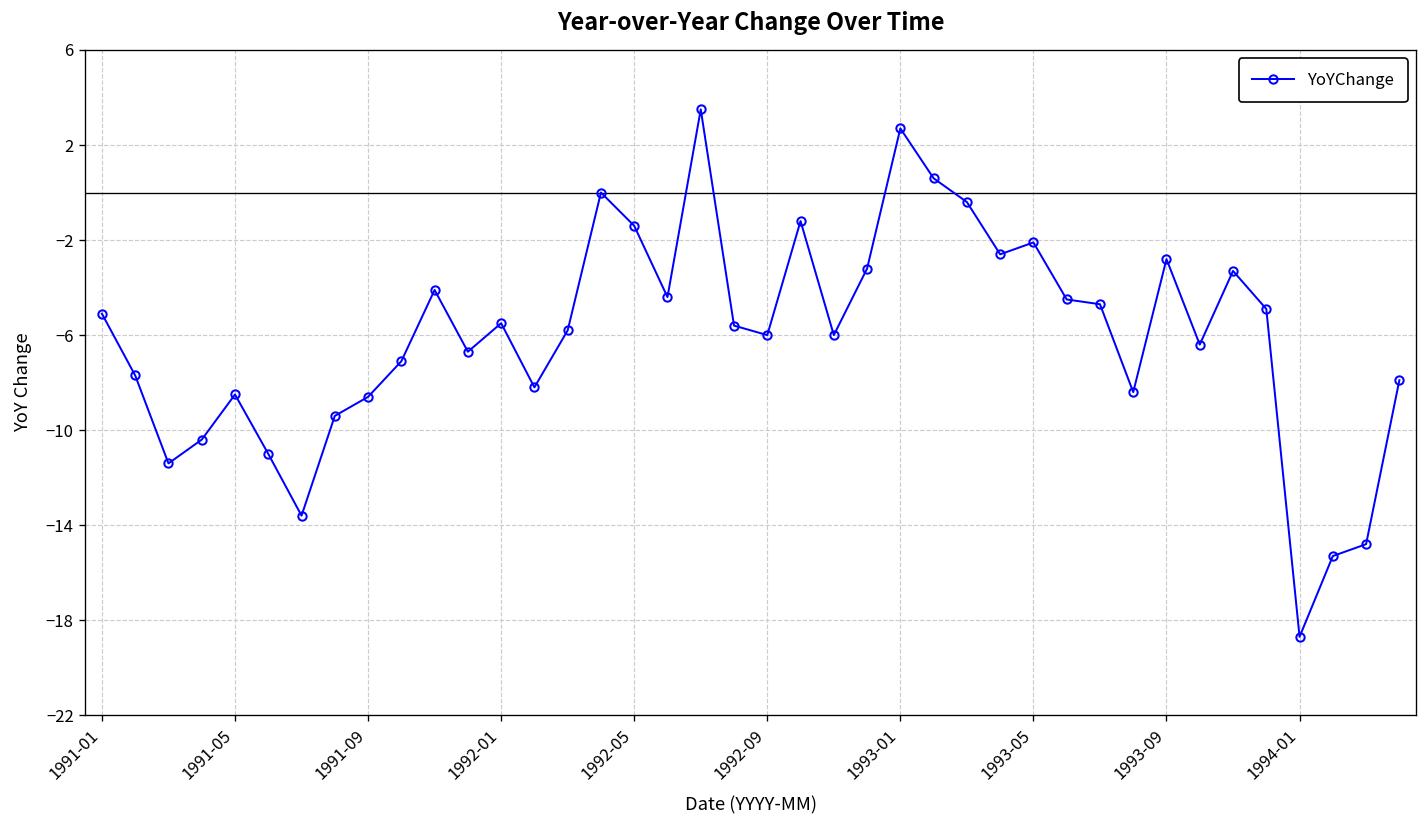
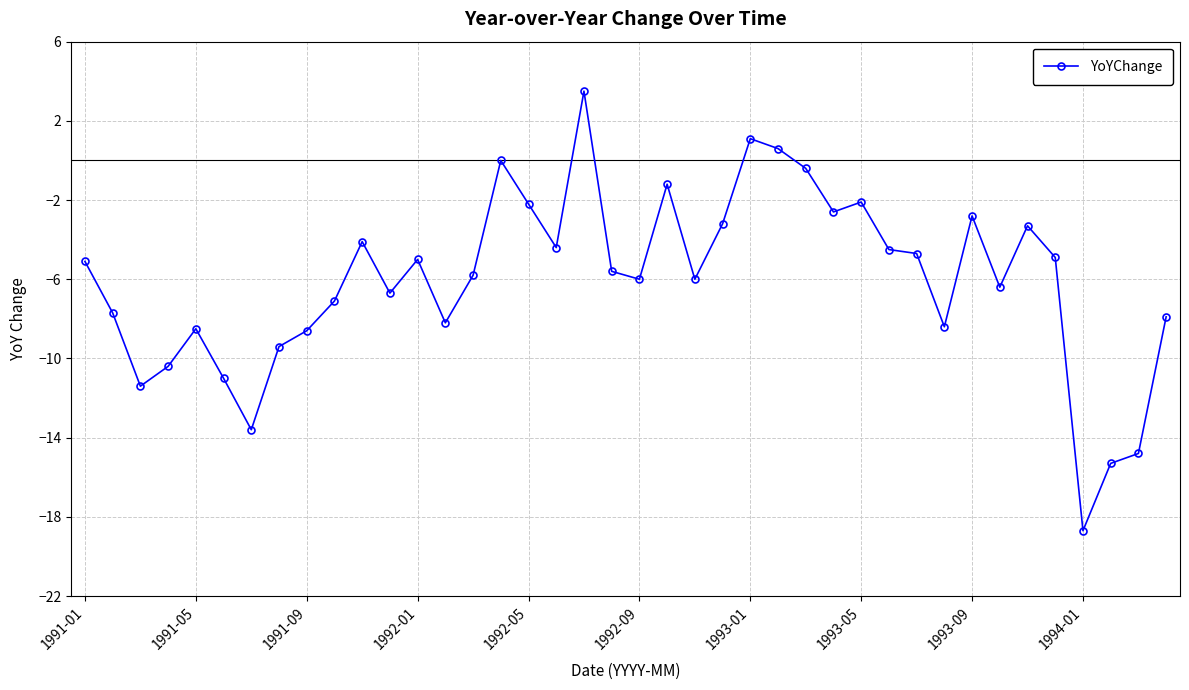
1992-01: -5.5 -> -5.0
1992-05: -1.4 -> -2.2
1993-01: 2.7 -> 1.1
